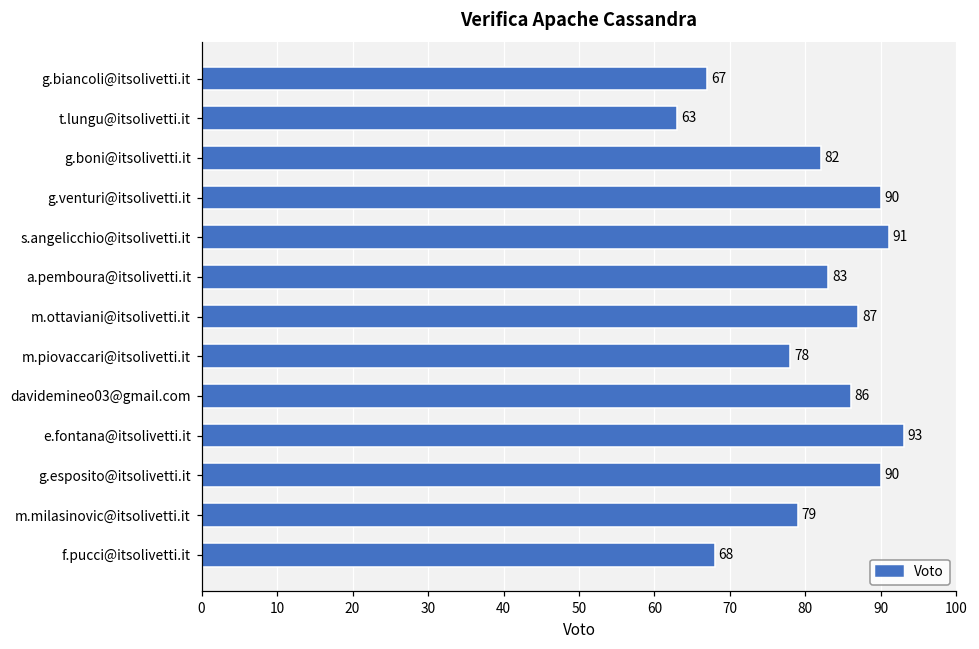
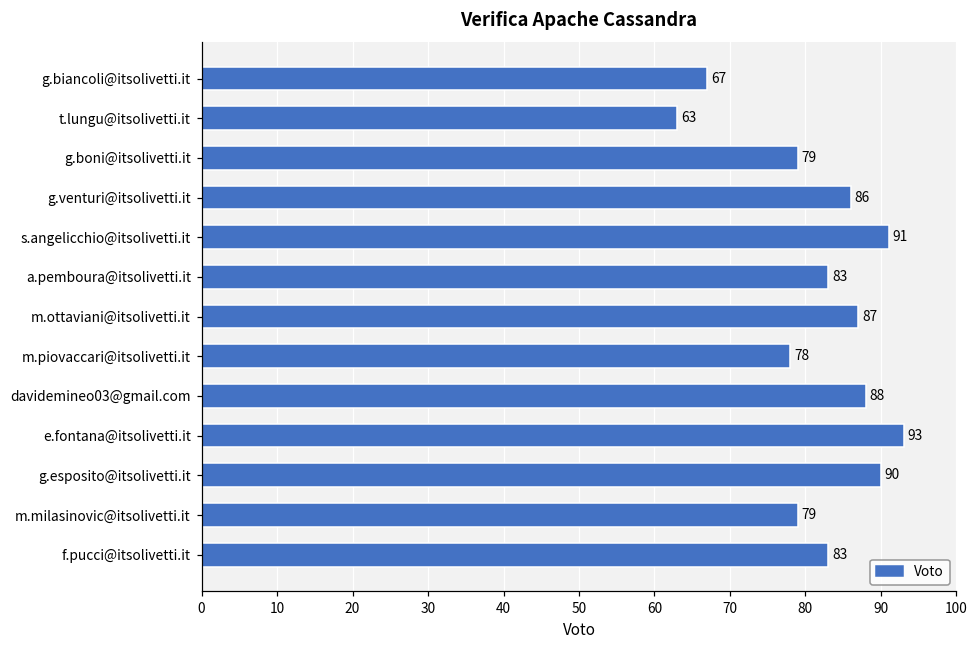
g.boni@itsolivetti.it: 82 -> 79
g.venturi@itsolivetti.it: 90 -> 86
davidemineo03@gmail.com: 86 -> 88
f.pucci@itsolivetti.it: 68 -> 83
